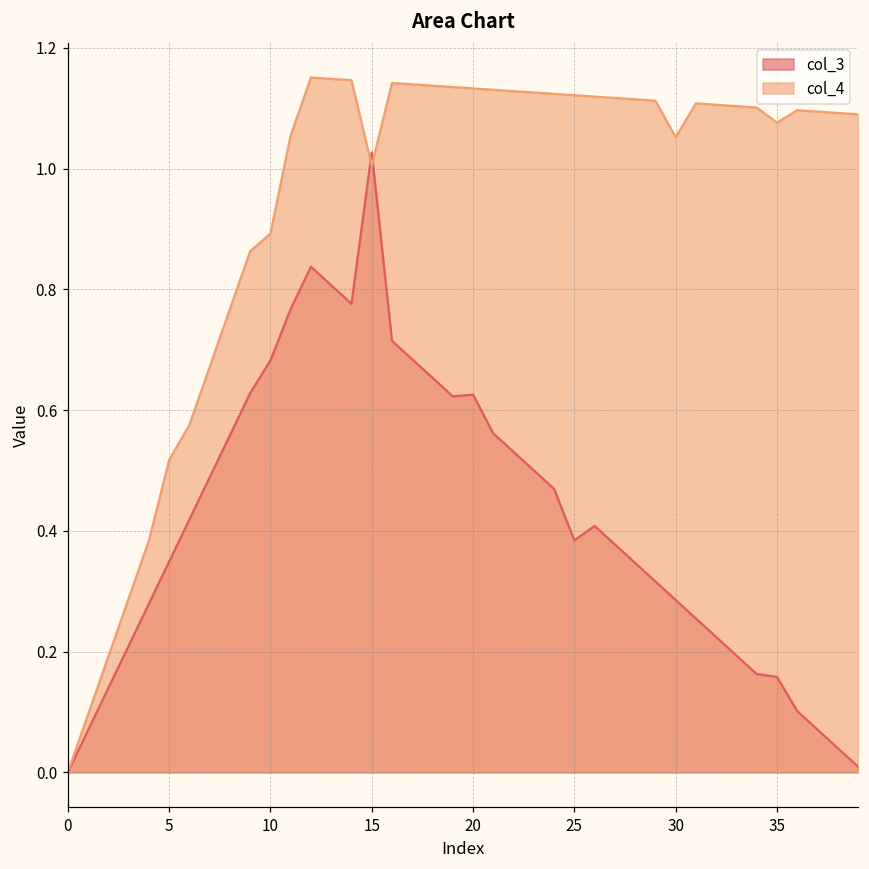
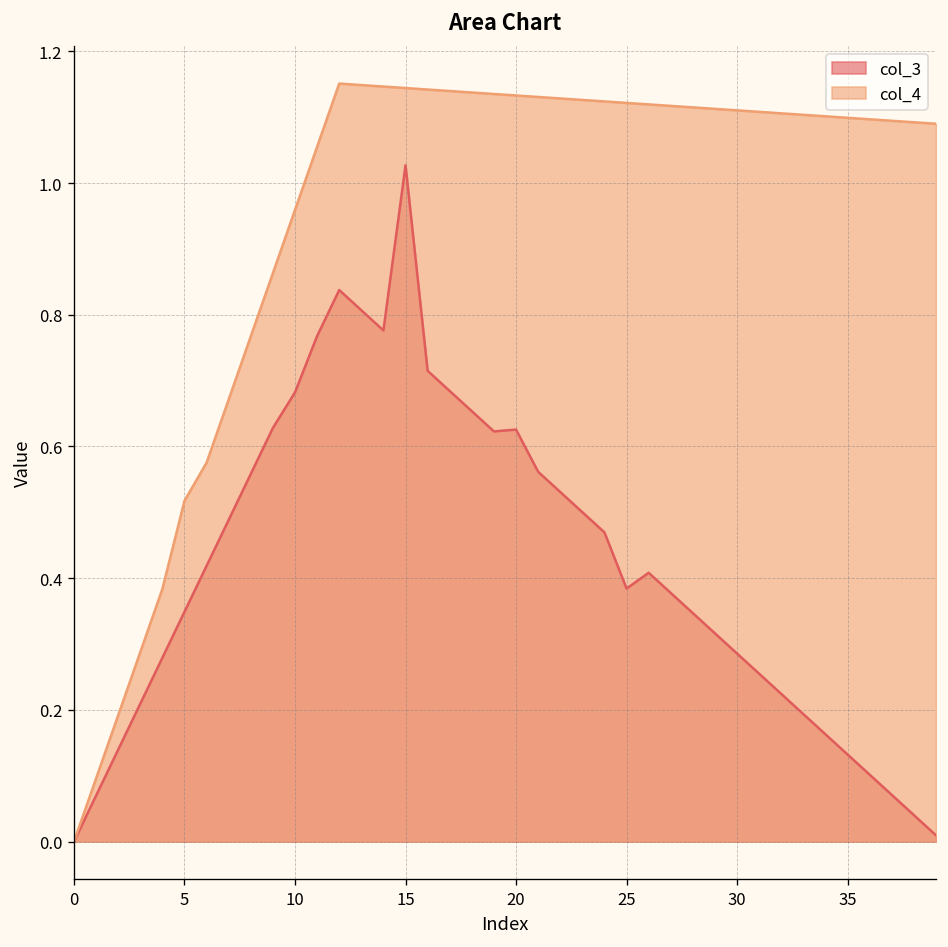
col_4, 10: 0.89 -> 0.96
col_4, 15: 1.00 -> 1.14
col_4, 30: 1.05 -> 1.11
col_3, 35: 0.16 -> 0.13
col_4, 35: 1.08 -> 1.10
